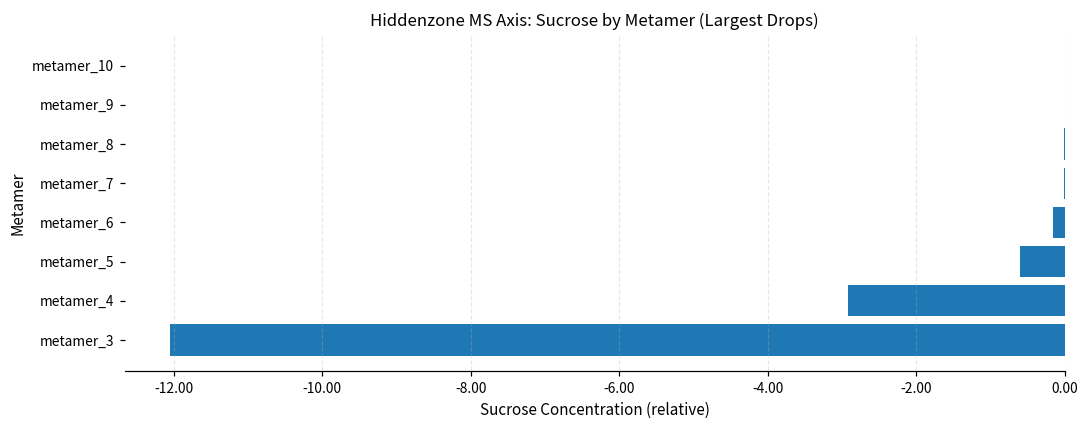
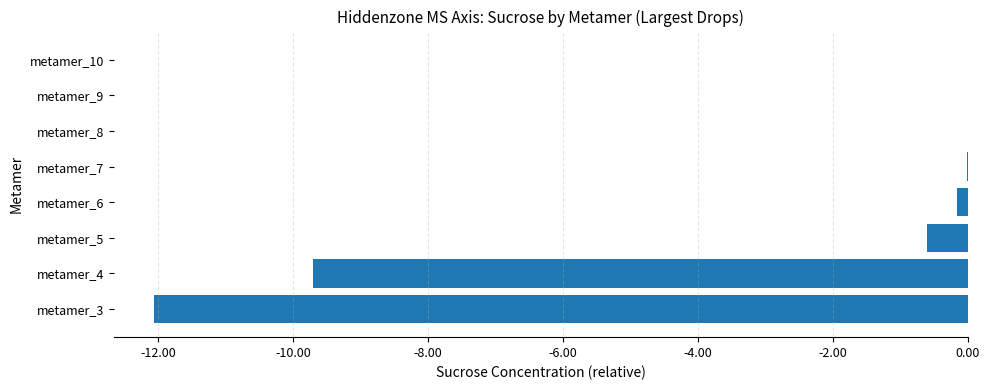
metamer_4: -2.9 -> -9.7
